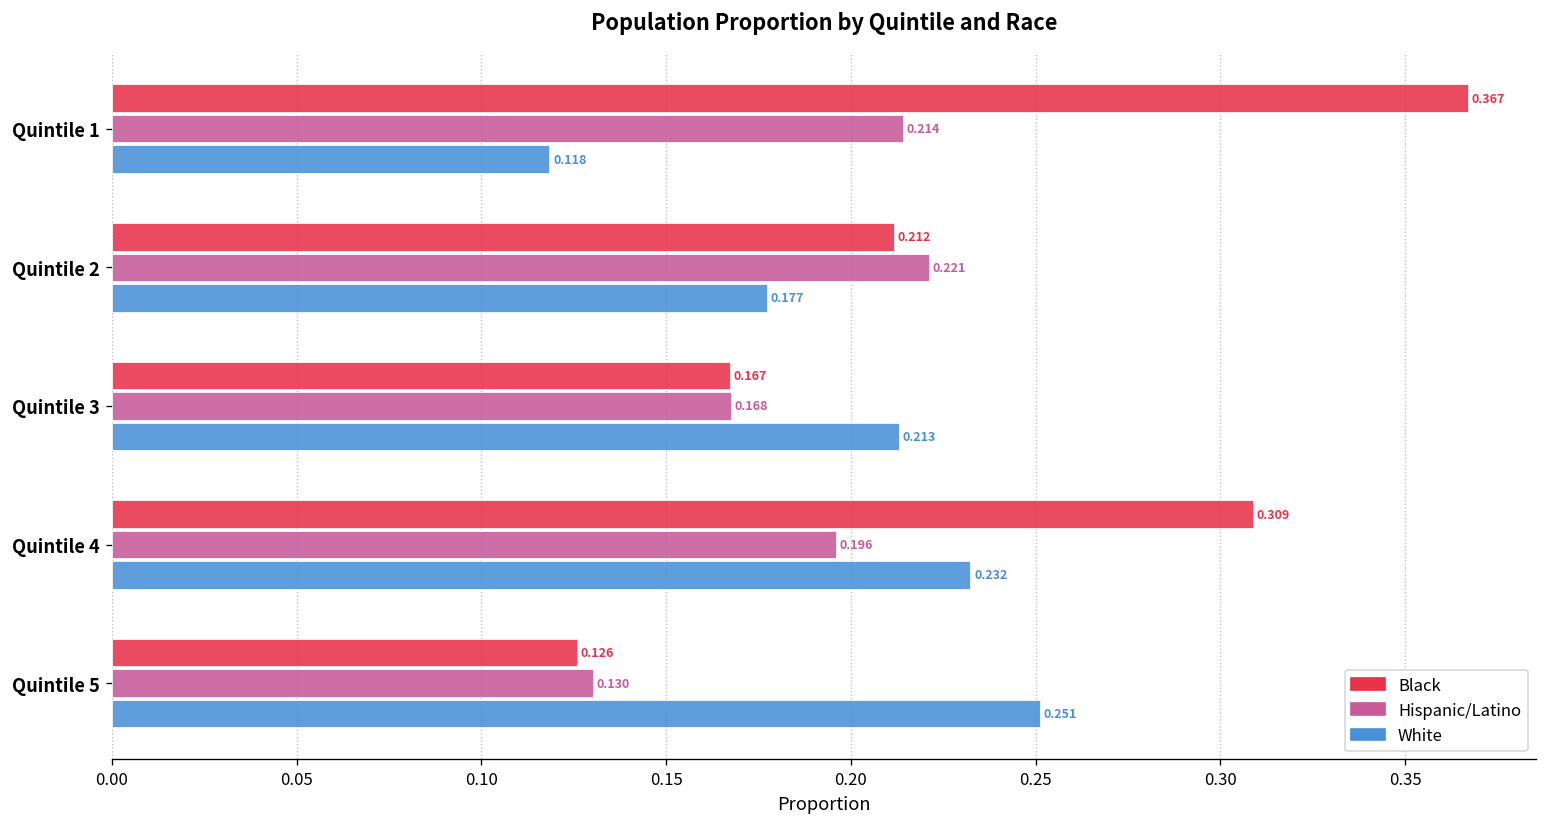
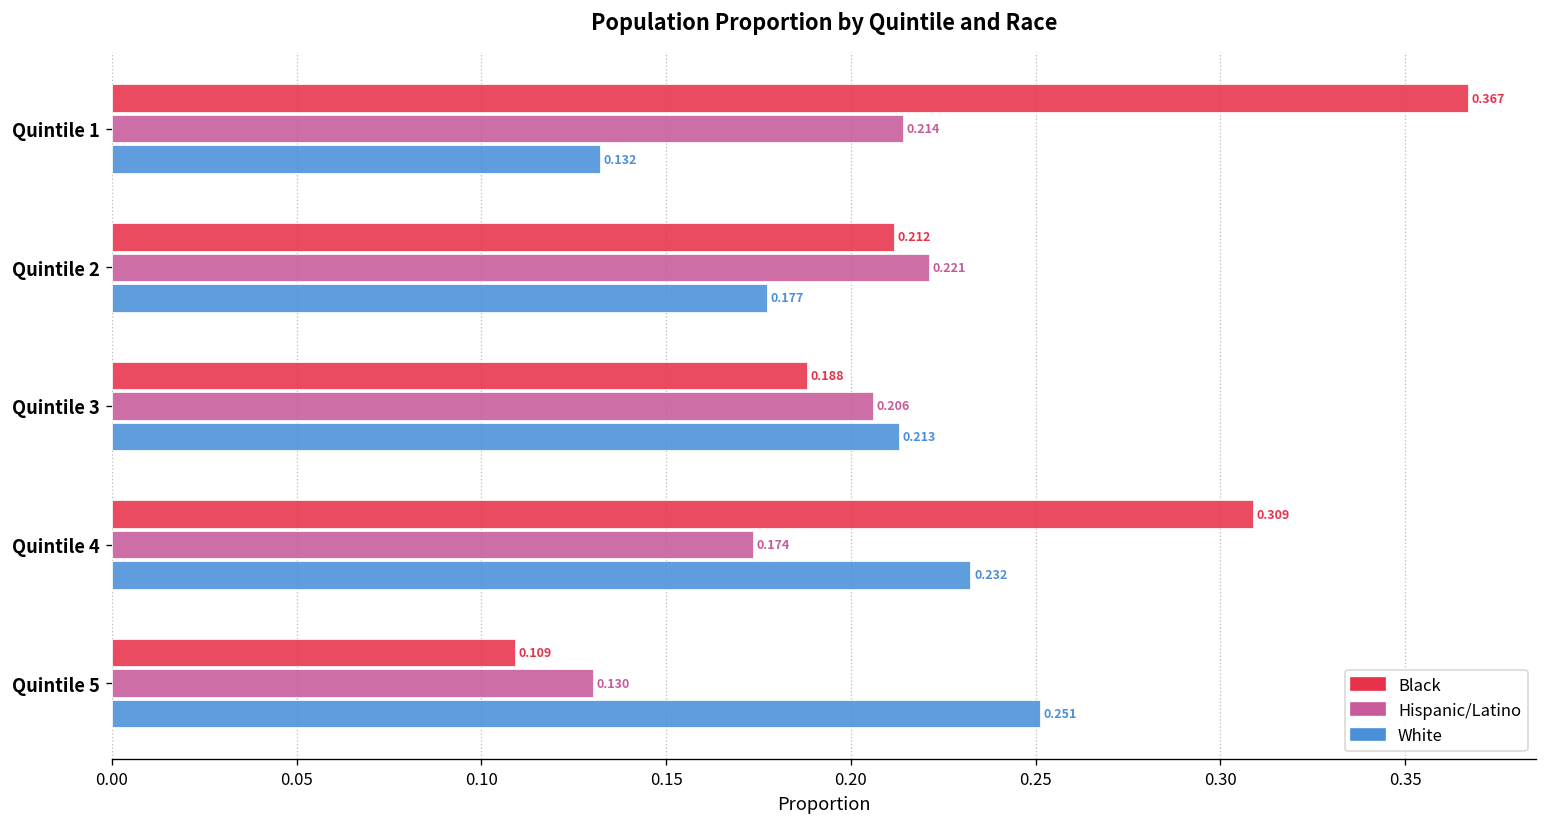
White, Quintile 1: 0.118 -> 0.132
Black, Quintile 3: 0.167 -> 0.188
Hispanic/Latino, Quintile 3: 0.168 -> 0.206
Hispanic/Latino, Quintile 4: 0.196 -> 0.174
Black, Quintile 5: 0.126 -> 0.109
